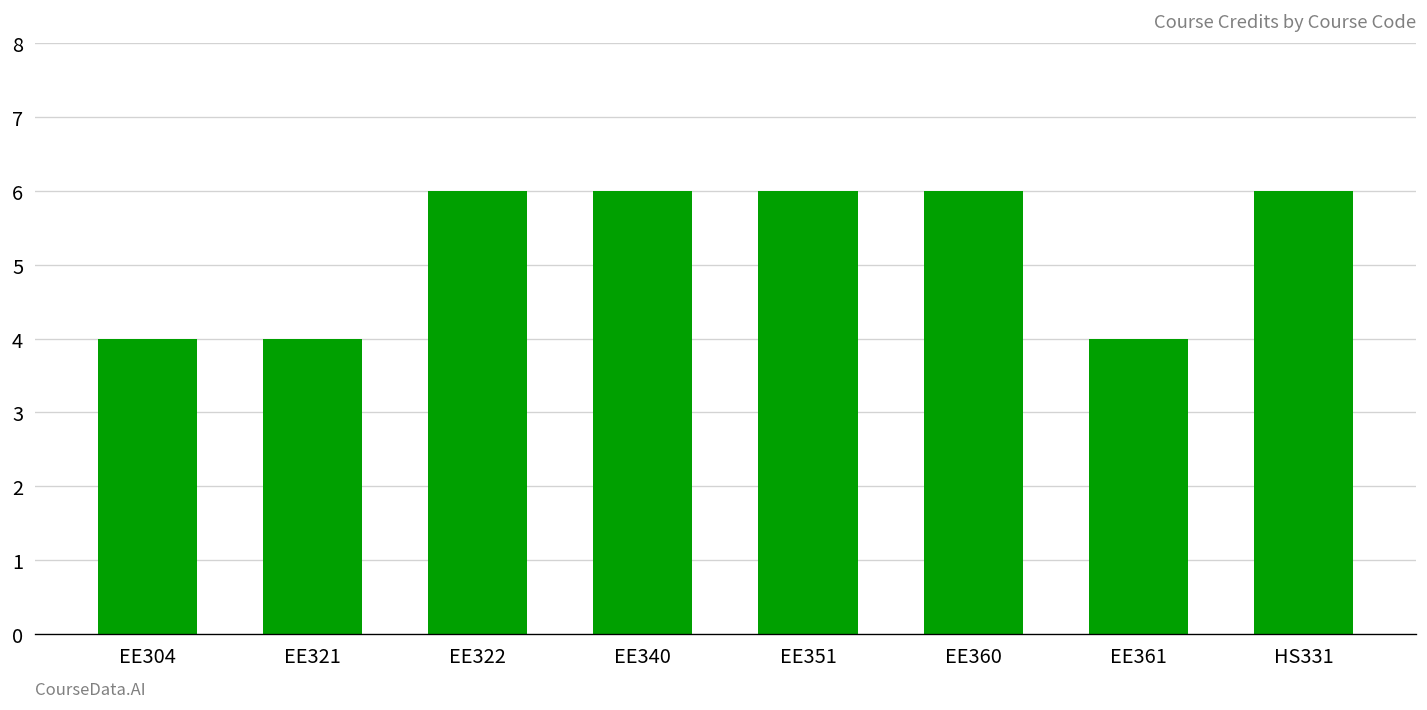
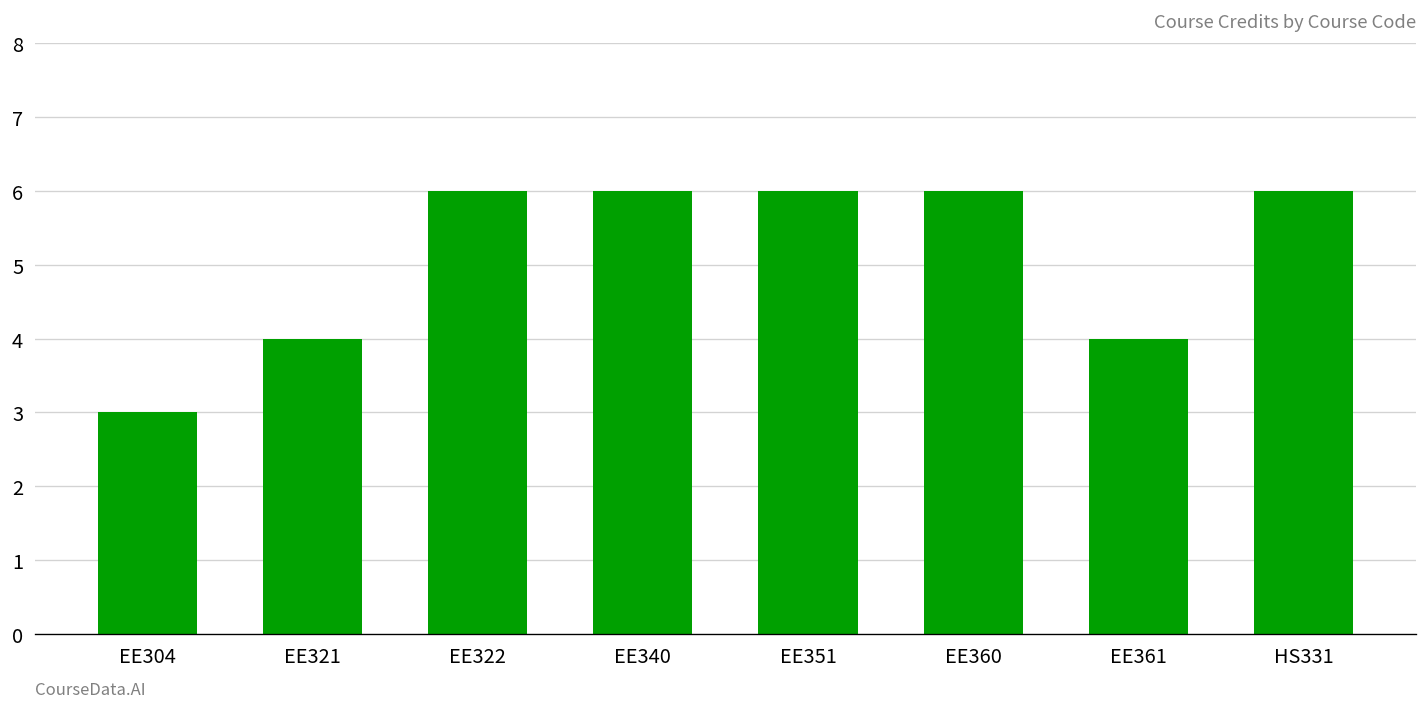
EE304: 4 -> 3
